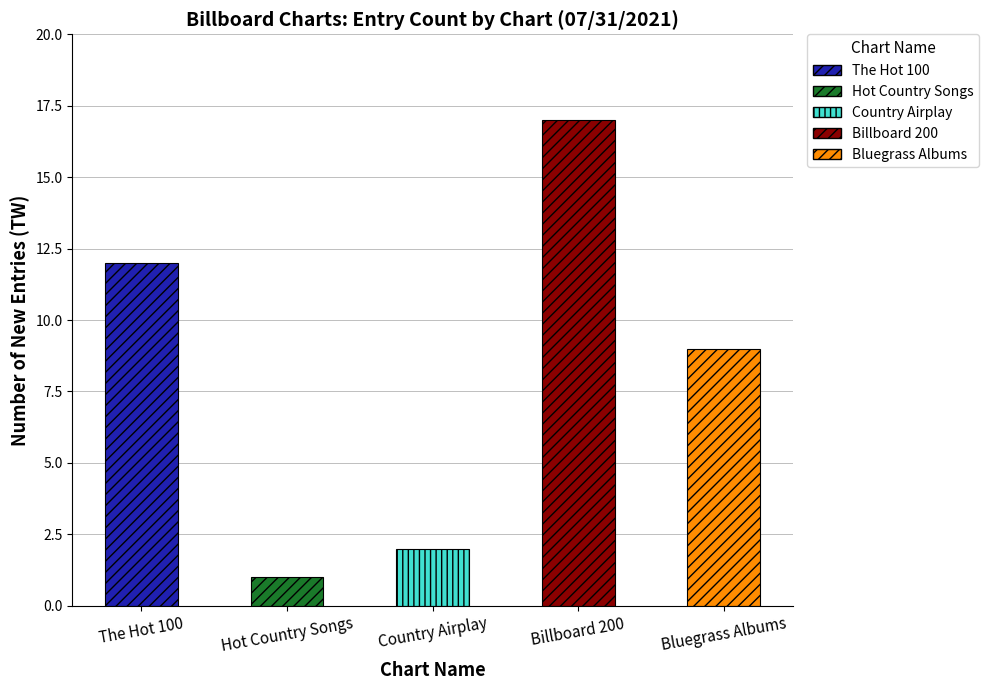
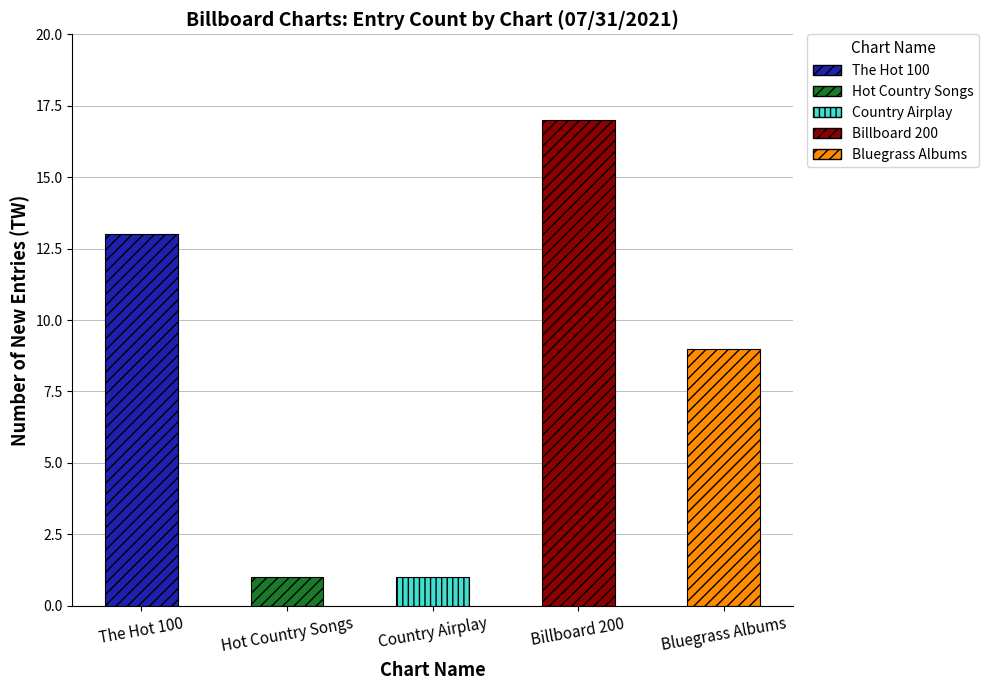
The Hot 100: 12 -> 13
Country Airplay: 2 -> 1
